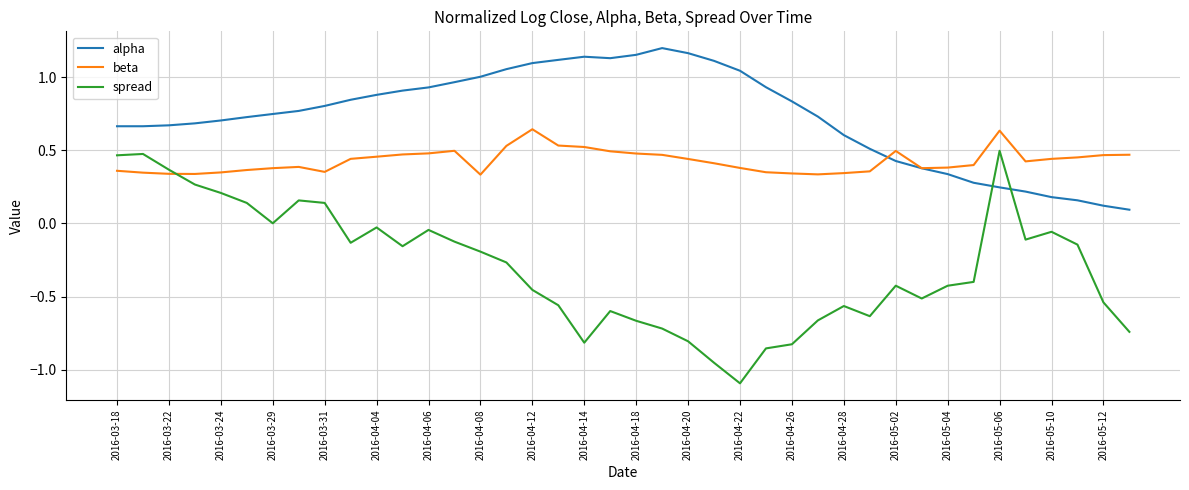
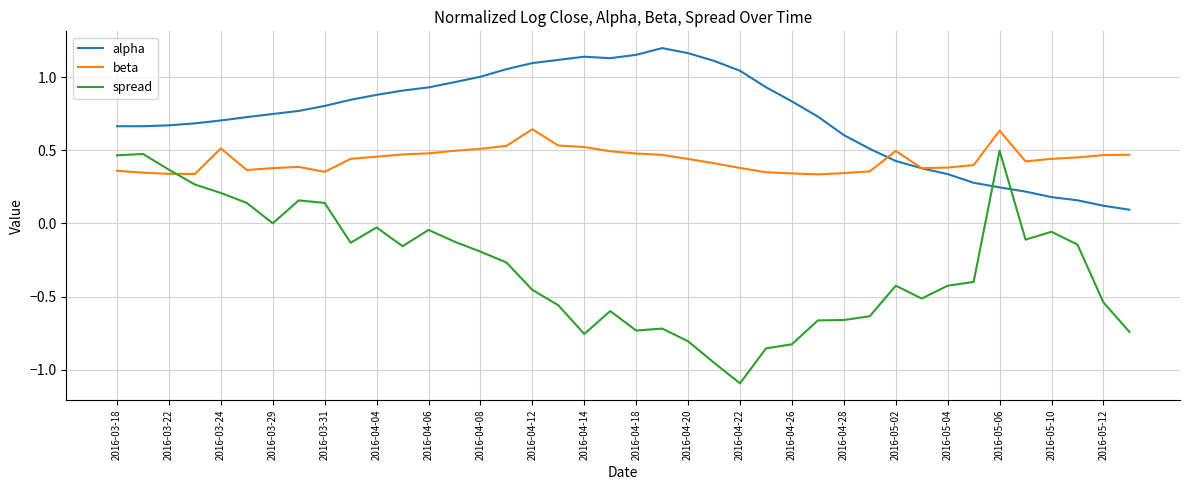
beta, 2016-03-24: 0.35 -> 0.51
beta, 2016-04-08: 0.33 -> 0.51
spread, 2016-04-14: -0.82 -> -0.76
spread, 2016-04-18: -0.67 -> -0.73
spread, 2016-04-28: -0.56 -> -0.66
